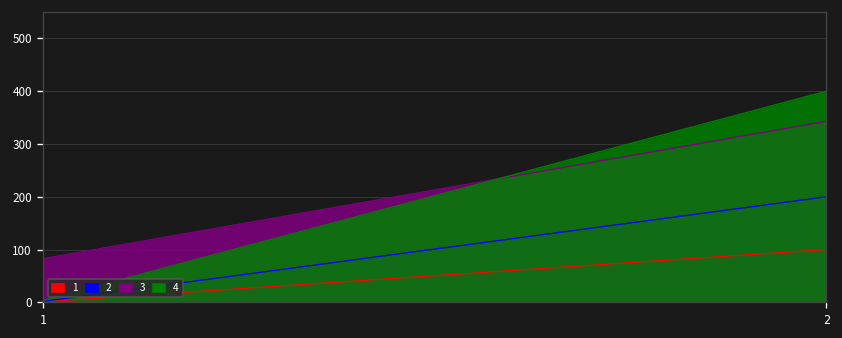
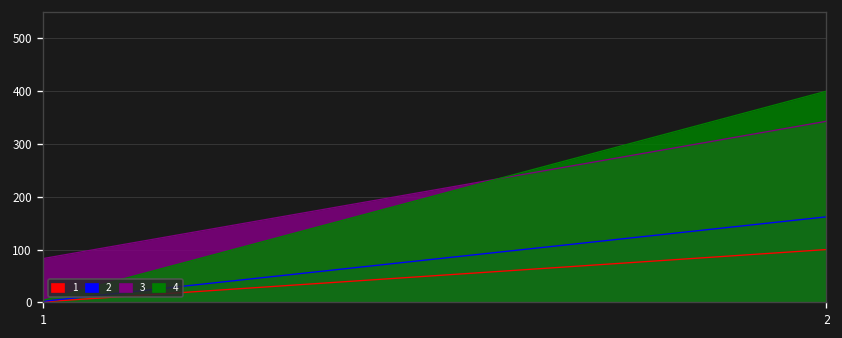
2, 2: 200 -> 160
